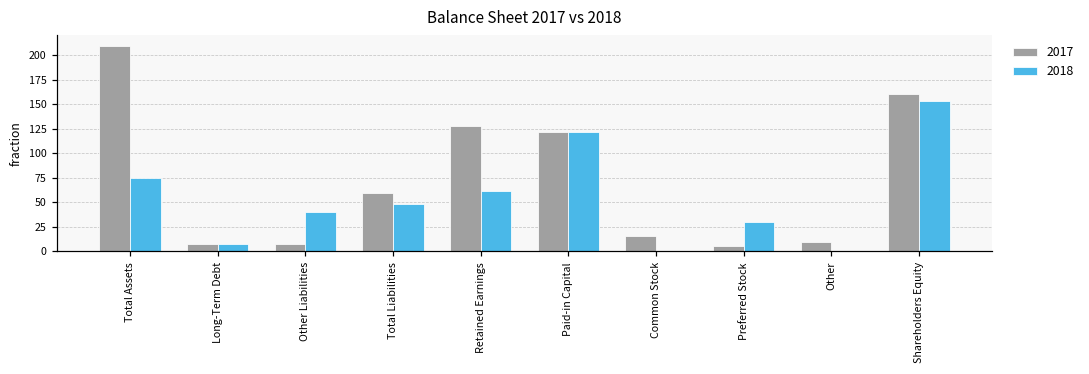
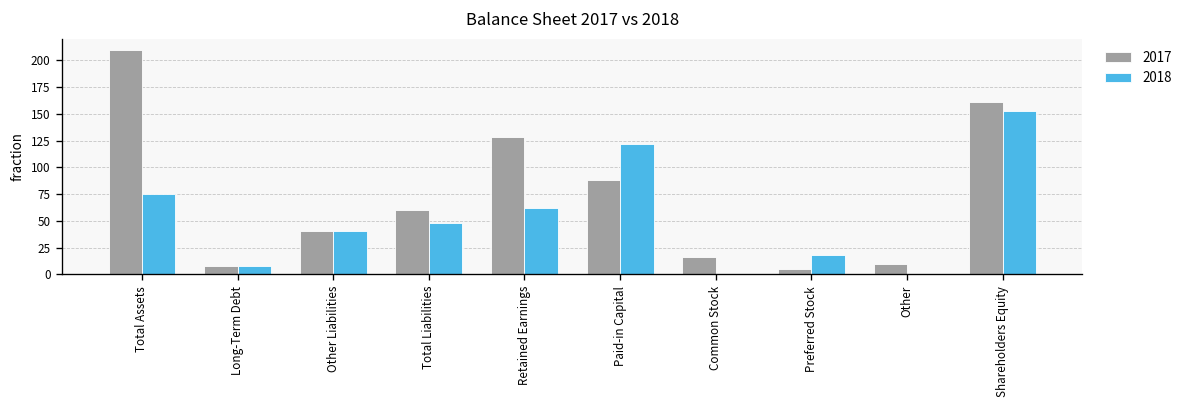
2017, Other Liabilities: 10 -> 40
2017, Paid-in Capital: 120 -> 90
2018, Preferred Stock: 30 -> 20
